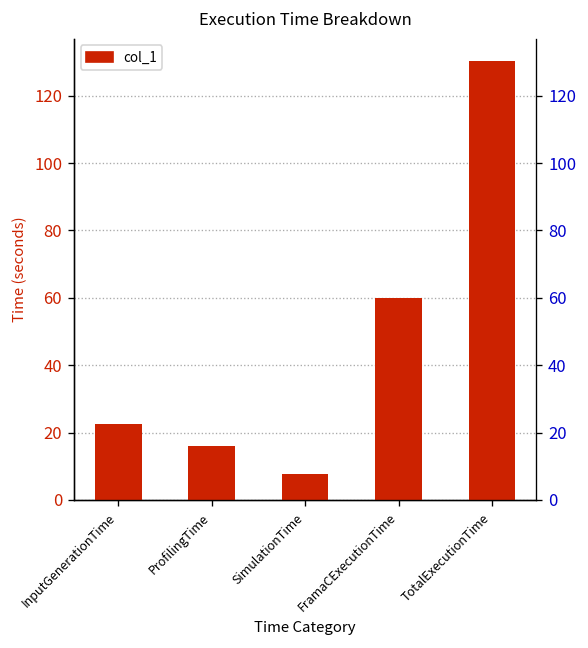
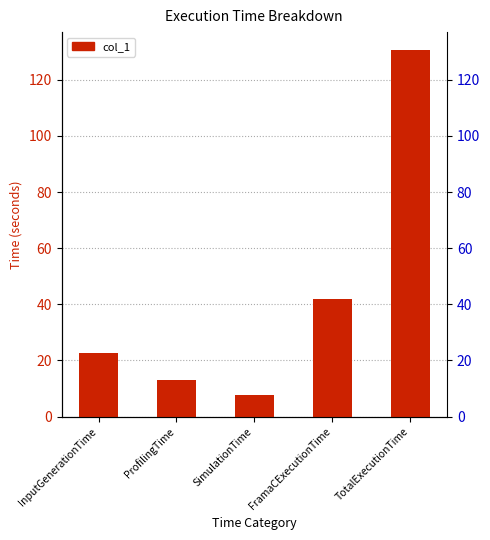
ProfilingTime: 16 -> 13
FramaCExecutionTime: 60 -> 42
